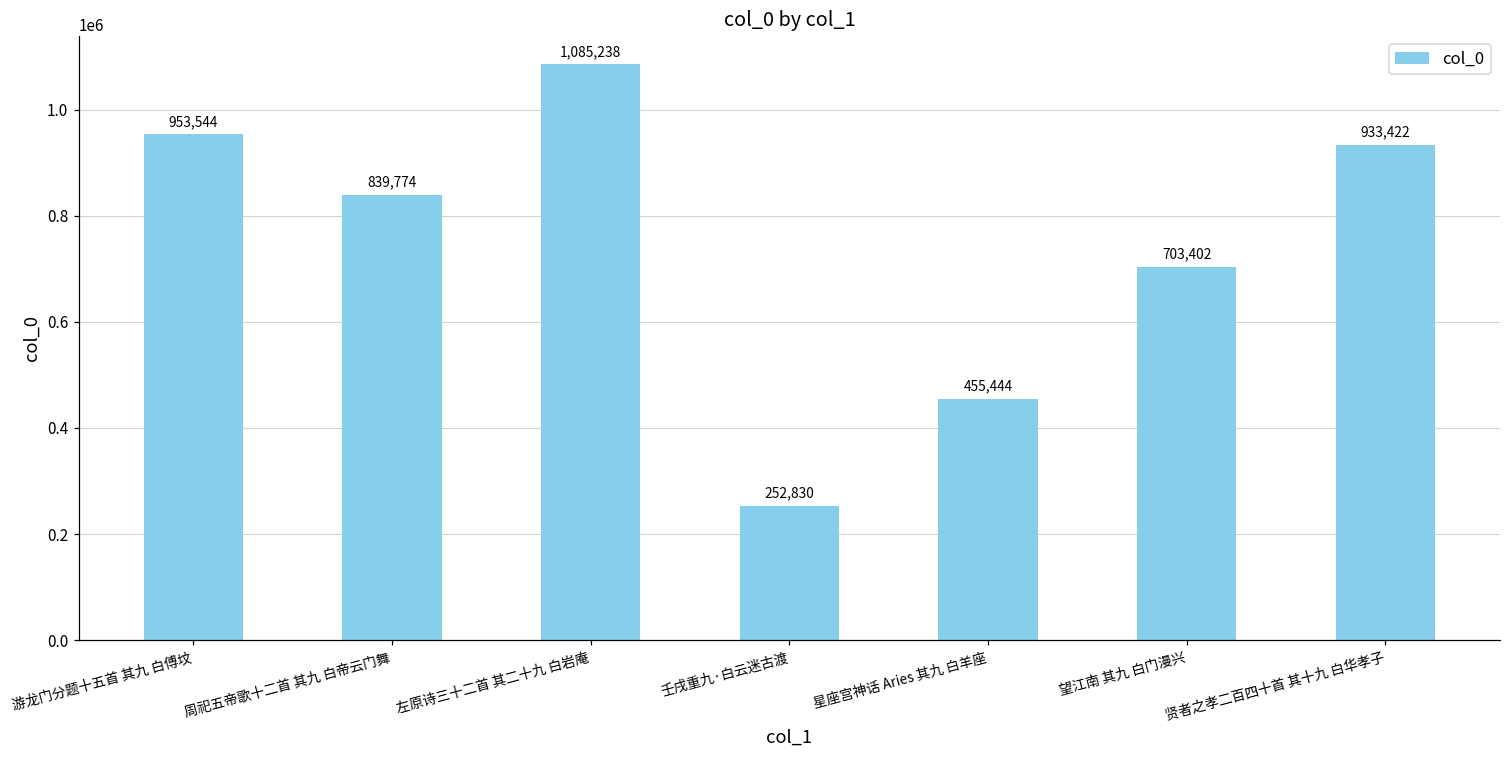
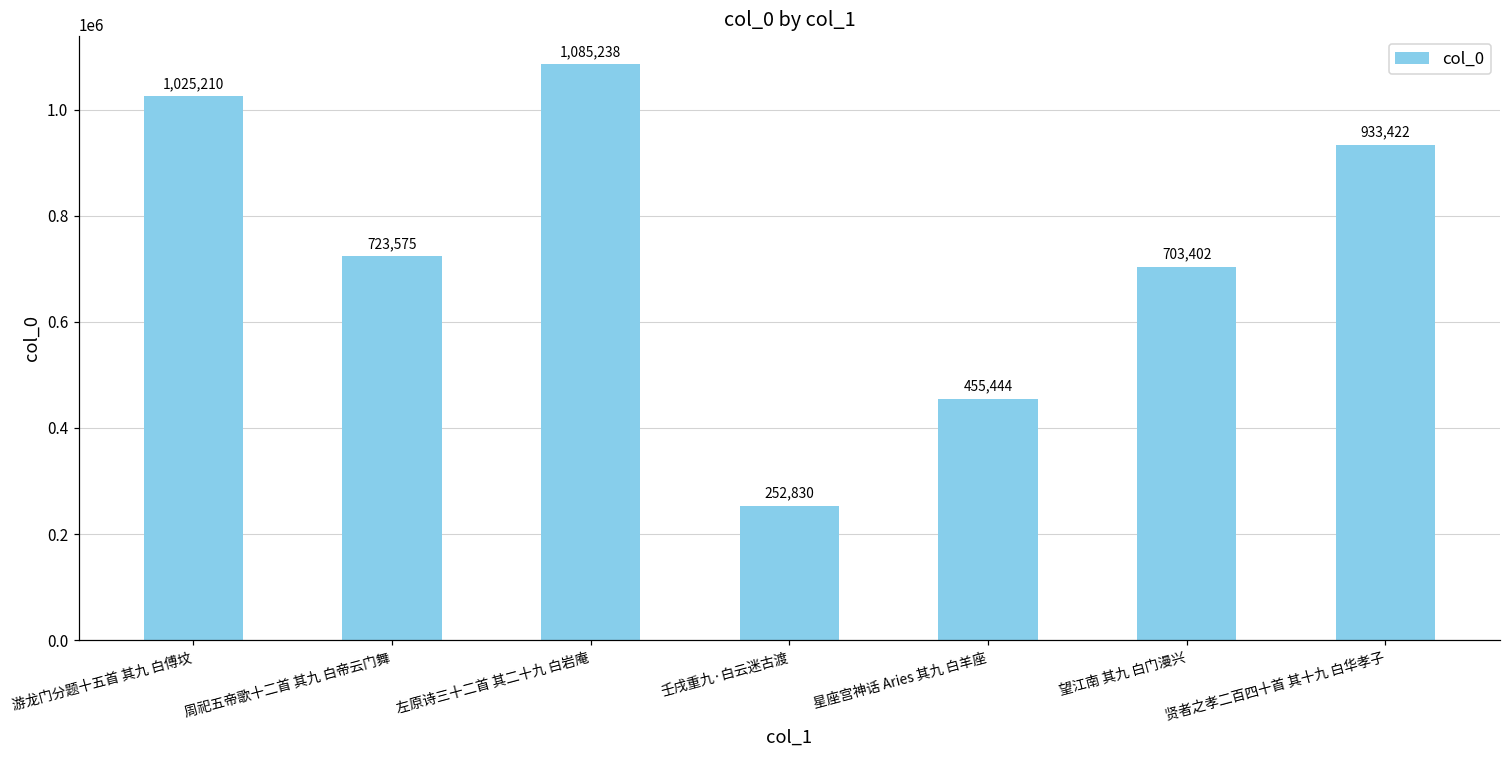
游龙门分题十五首 其九 白傅坟: 953,544 -> 1,025,210
周祀五帝歌十二首 其九 白帝云门舞: 839,774 -> 723,575
